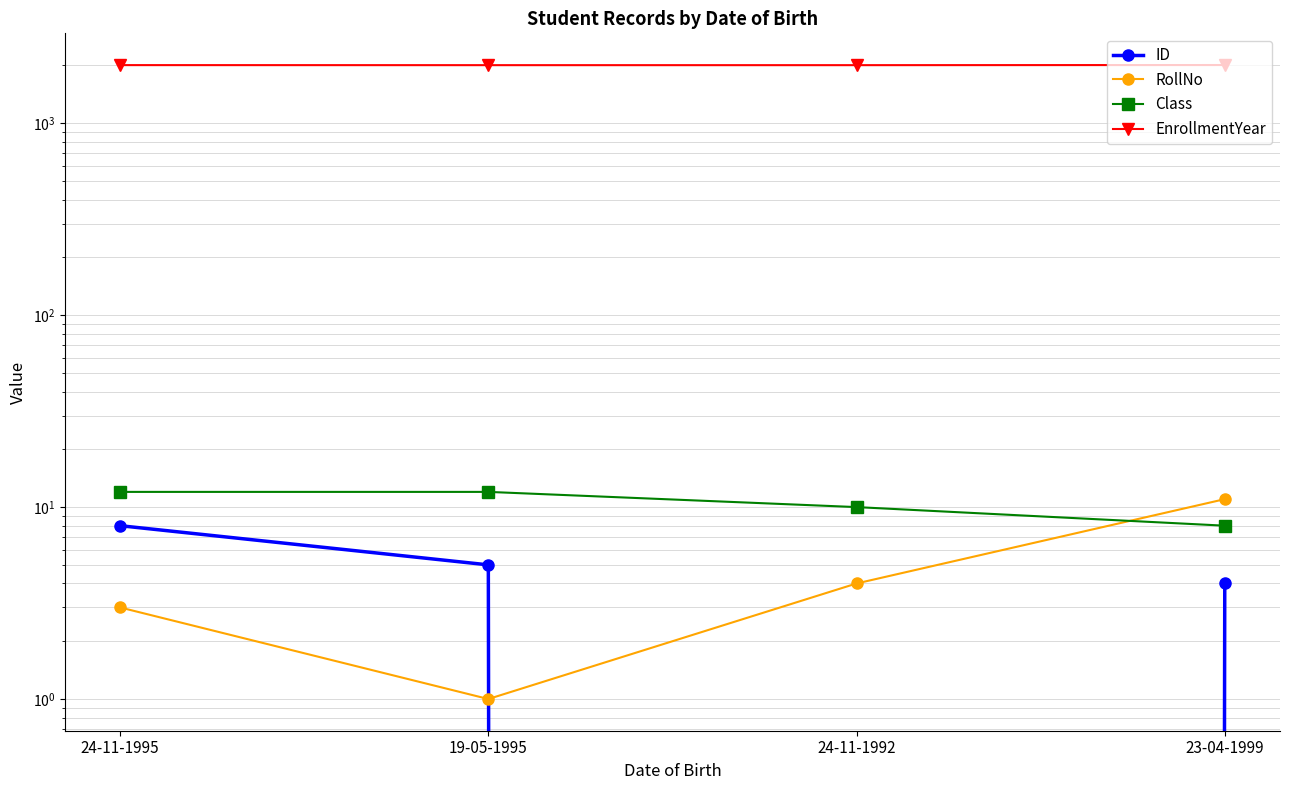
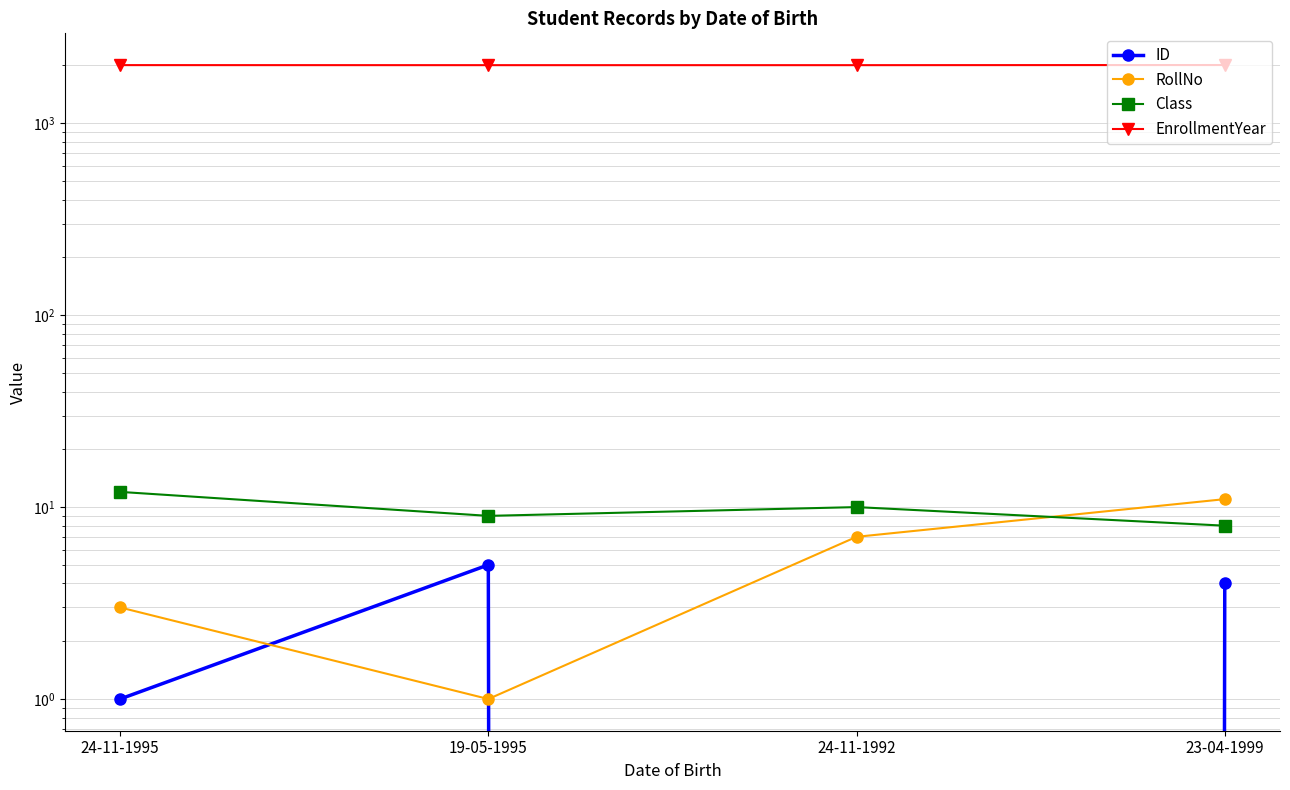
ID, 24-11-1995: 8 -> 1
Class, 19-05-1995: 12 -> 9
RollNo, 24-11-1992: 4 -> 7
